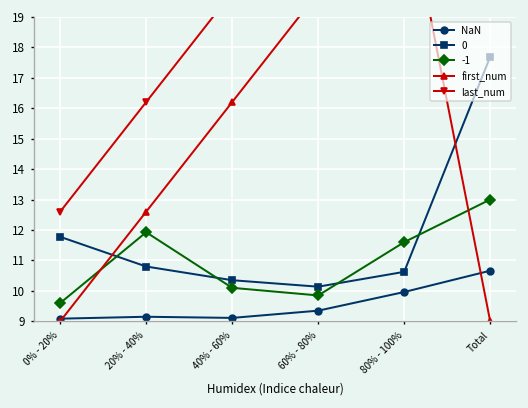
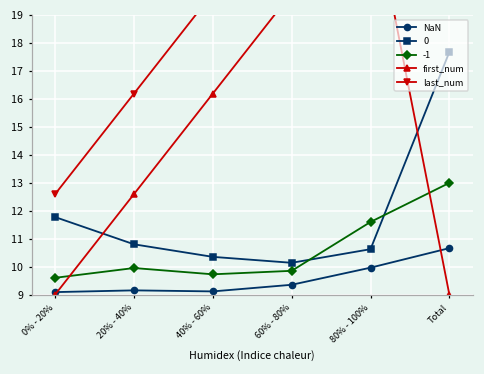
-1, 20% - 40%: 11.9 -> 10.0
-1, 40% - 60%: 10.1 -> 9.7
